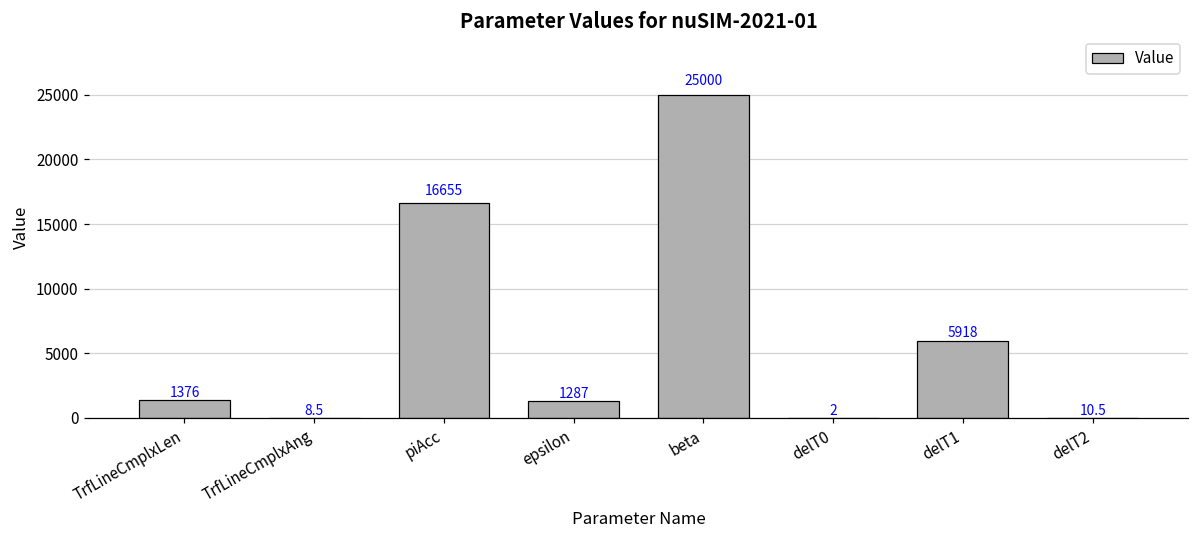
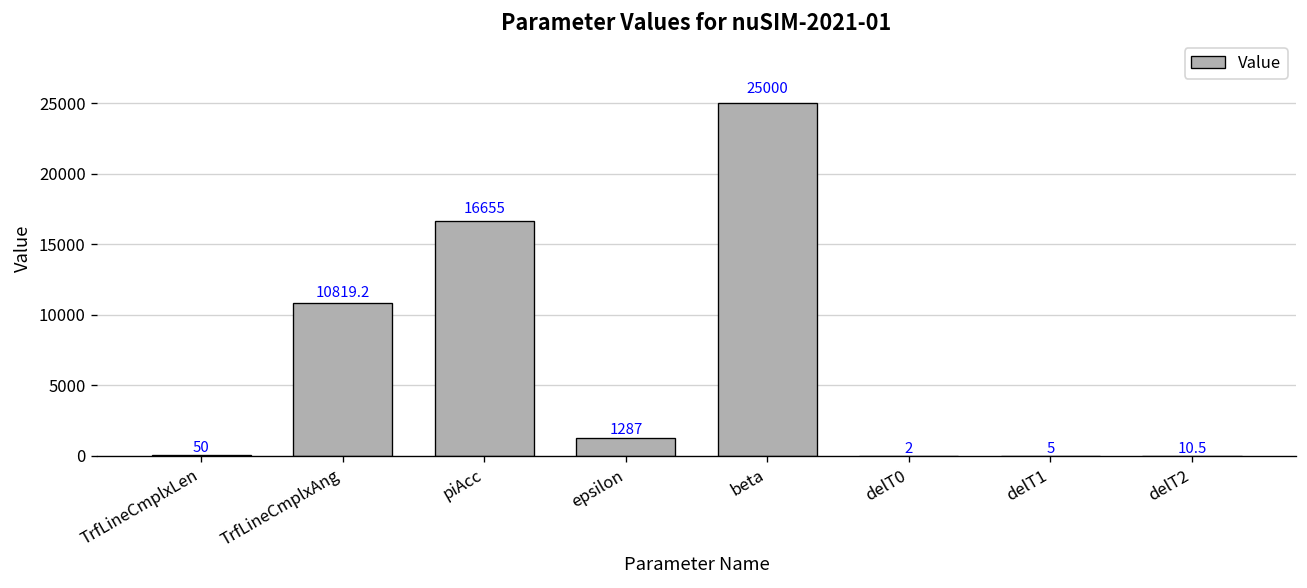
TrfLineCmplxLen: 1376 -> 50
TrfLineCmplxAng: 8.5 -> 10819.2
delT1: 5918 -> 5
